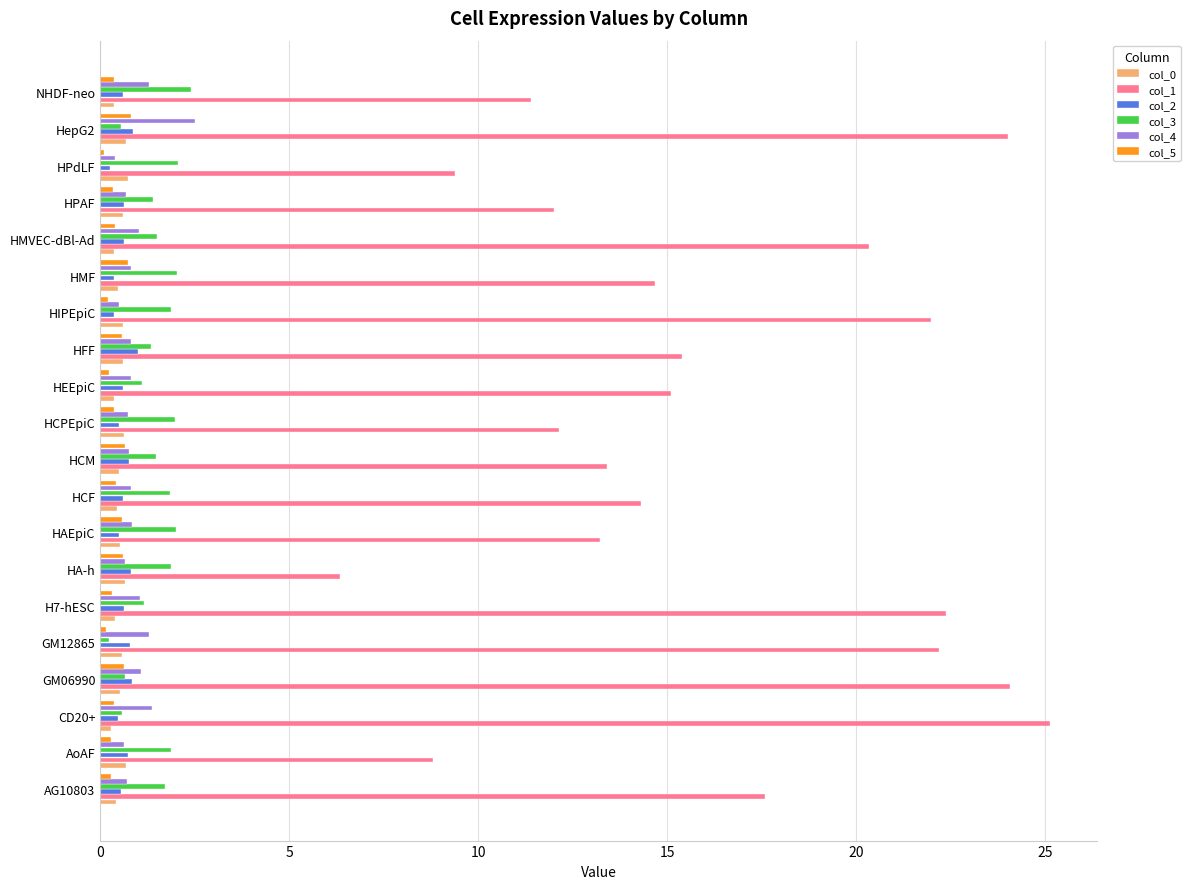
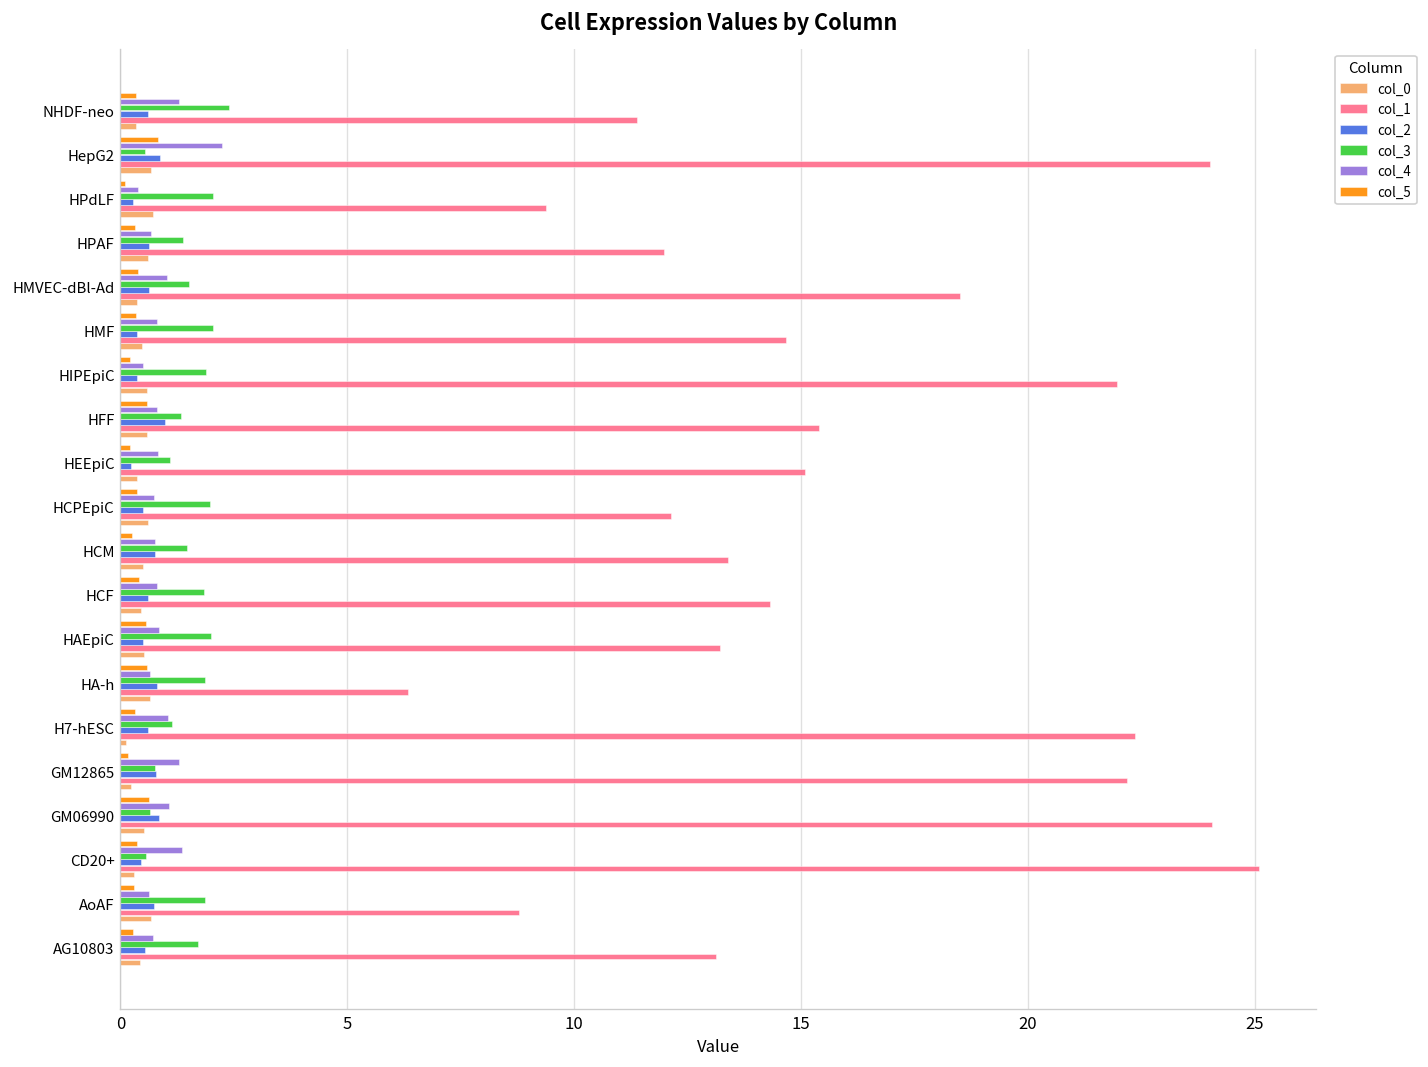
col_4, HepG2: 2.5 -> 2.2
col_1, HMVEC-dBl-Ad: 20.3 -> 18.5
col_5, HMF: 0.7 -> 0.4
col_2, HEEpiC: 0.6 -> 0.2
col_5, HCM: 0.7 -> 0.2
col_0, H7-hESC: 0.4 -> 0.1
col_3, GM12865: 0.2 -> 0.8
col_0, GM12865: 0.6 -> 0.2
col_1, AG10803: 17.6 -> 13.1
